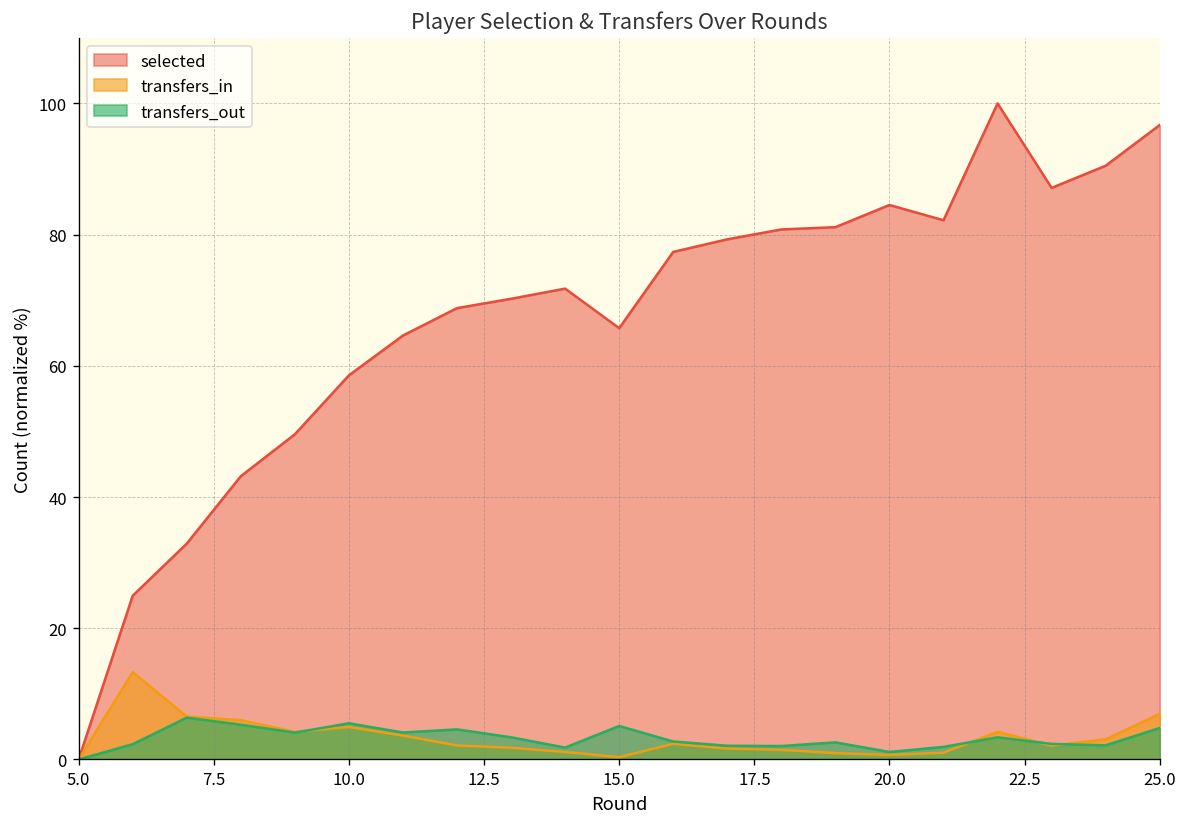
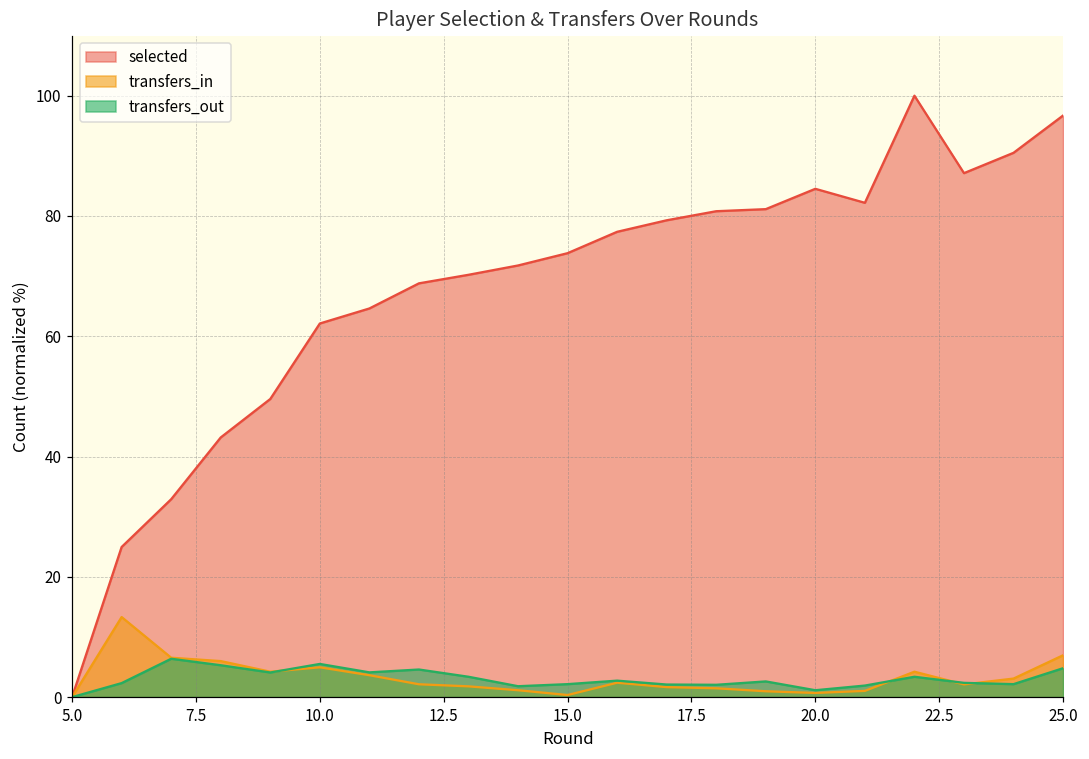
selected, 10.0: 59 -> 62
selected, 15.0: 66 -> 74
transfers_out, 15.0: 5 -> 2
